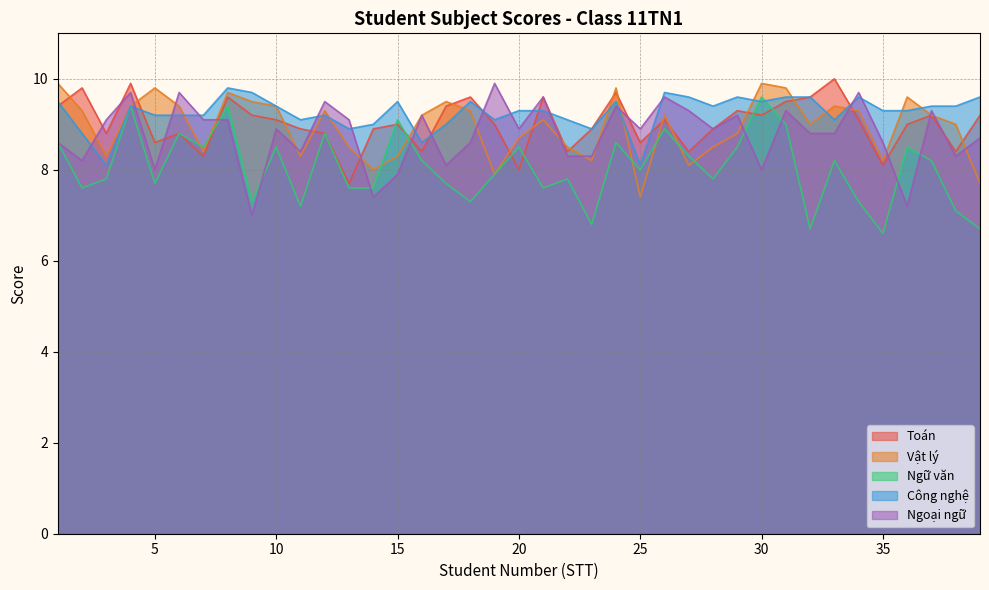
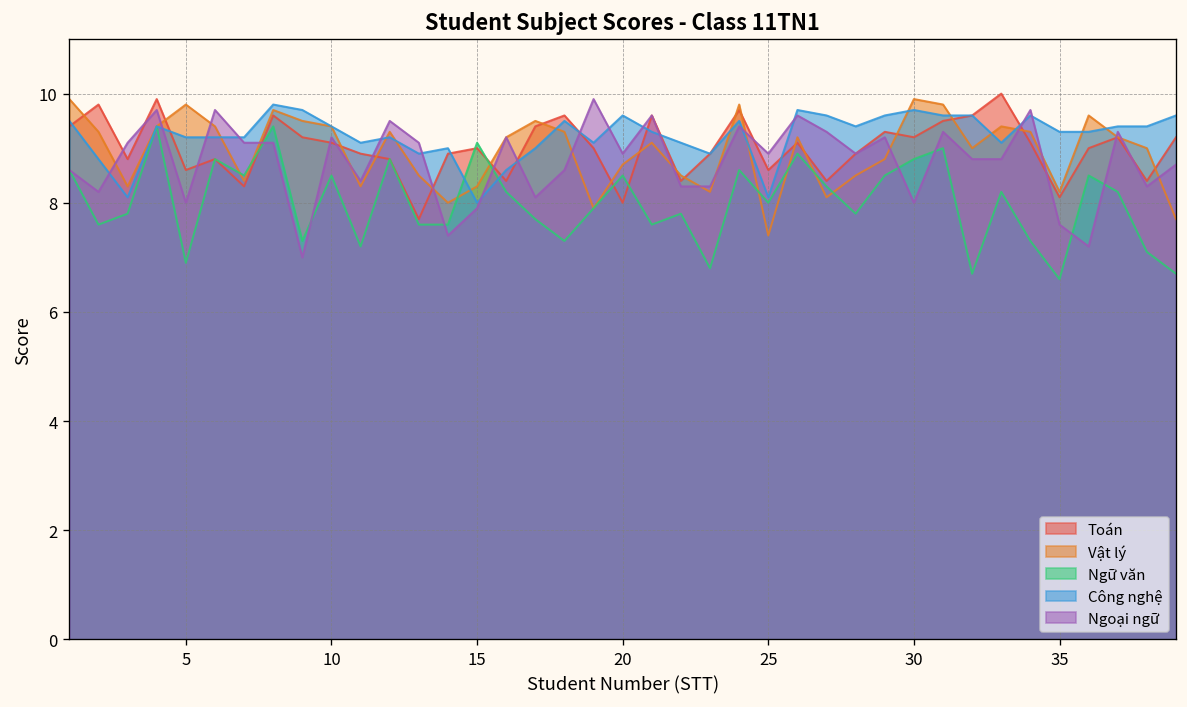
Ngữ văn, 5: 7.7 -> 6.9
Ngoại ngữ, 10: 8.9 -> 9.2
Công nghệ, 15: 9.5 -> 8.0
Công nghệ, 20: 9.3 -> 9.6
Ngữ văn, 30: 9.6 -> 8.8
Công nghệ, 30: 9.5 -> 9.7
Ngoại ngữ, 35: 8.6 -> 7.6
